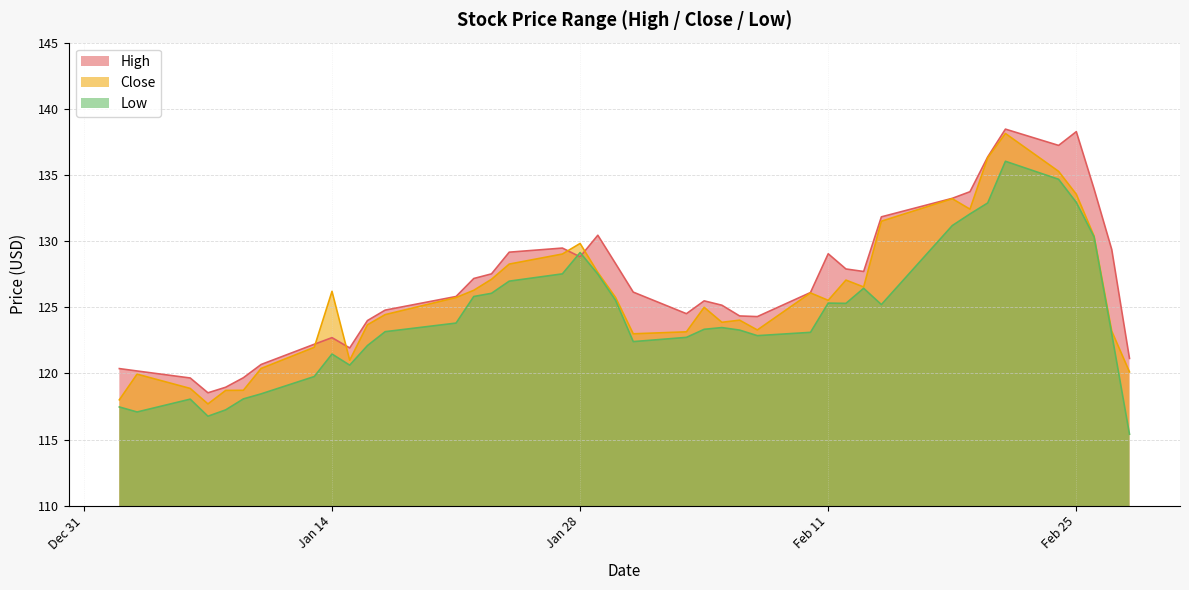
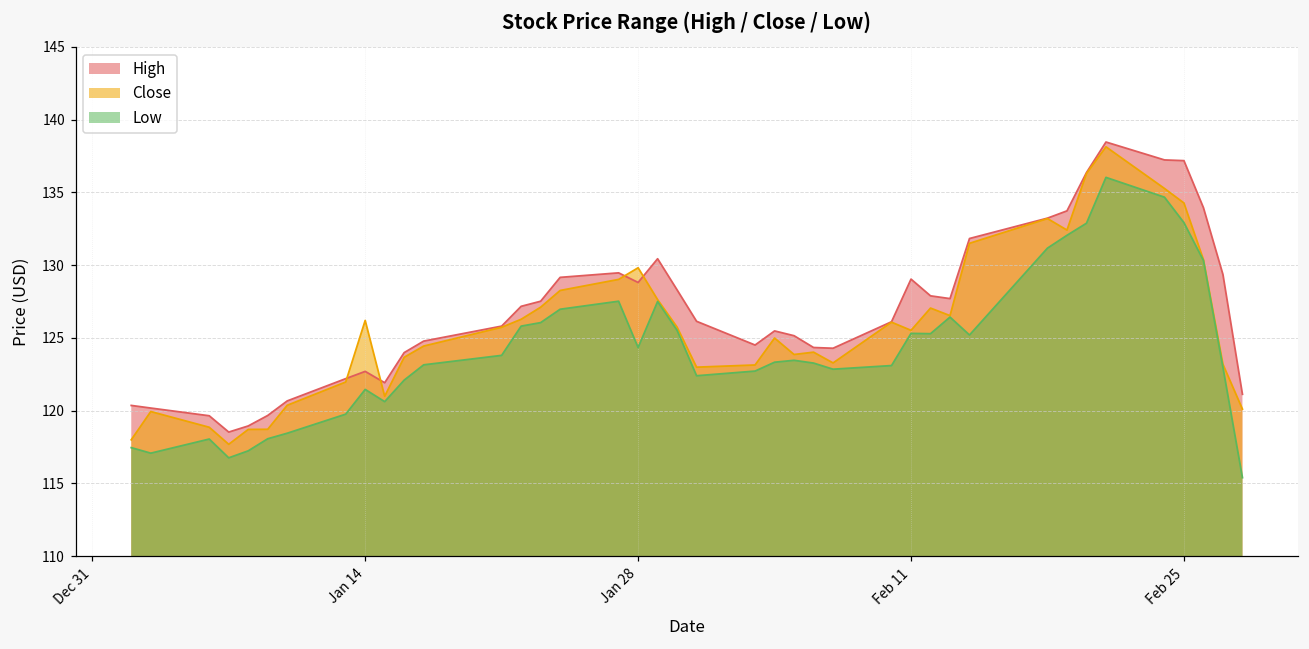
Low, Jan 28: 129.1 -> 124.3
High, Feb 25: 138.3 -> 137.2
Close, Feb 25: 133.5 -> 134.3
